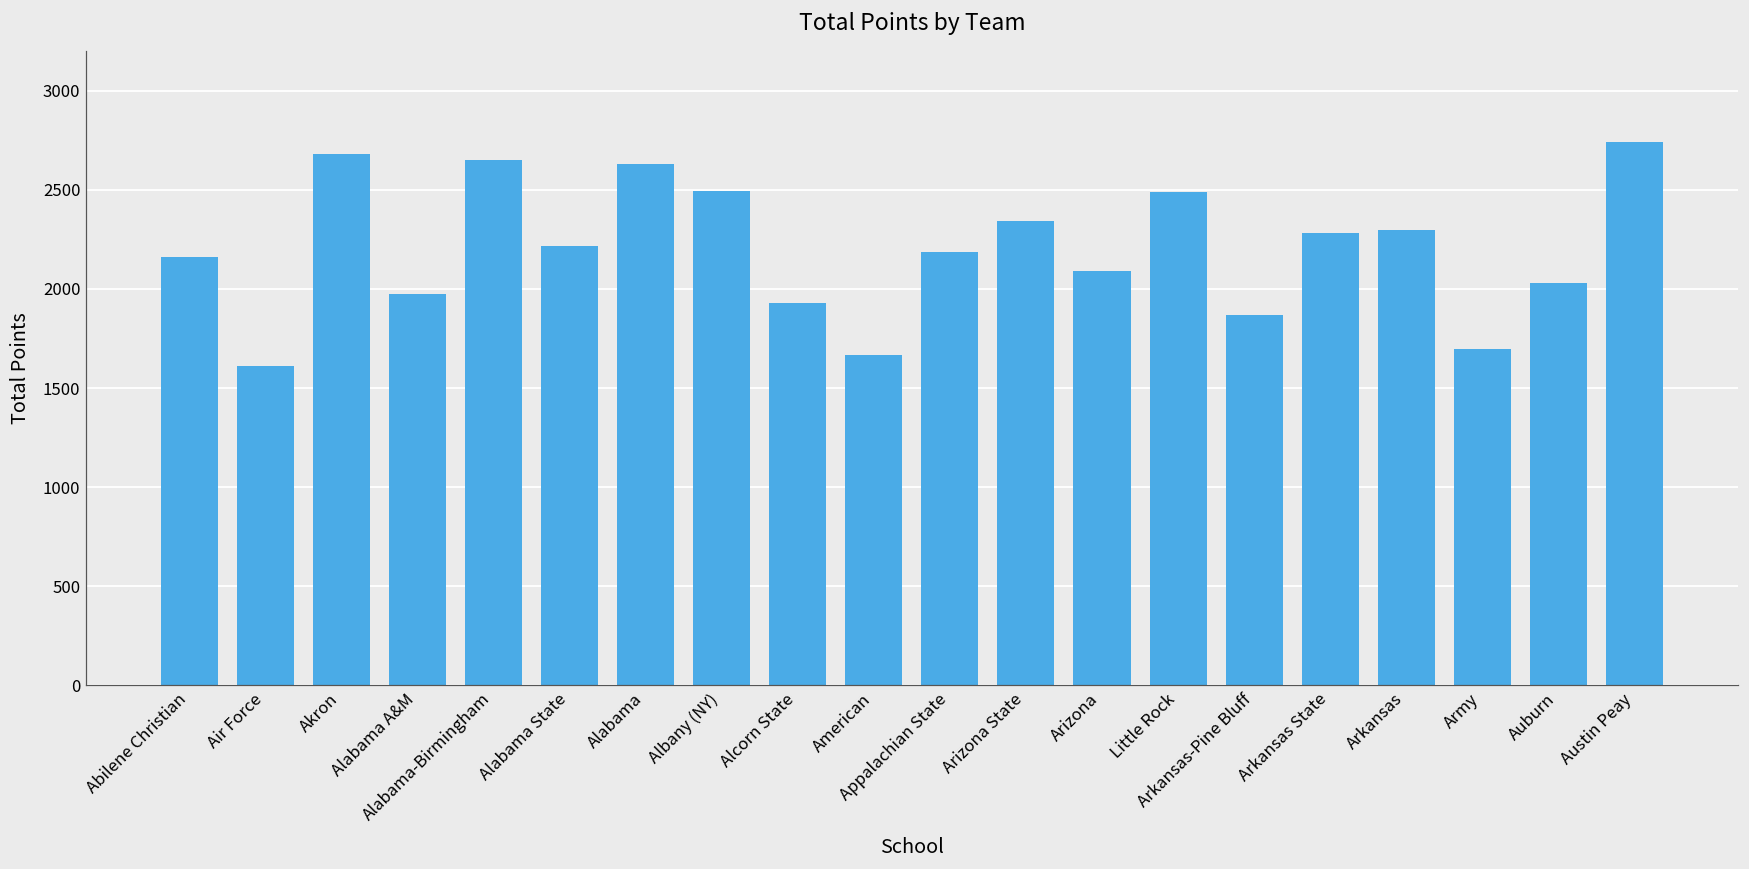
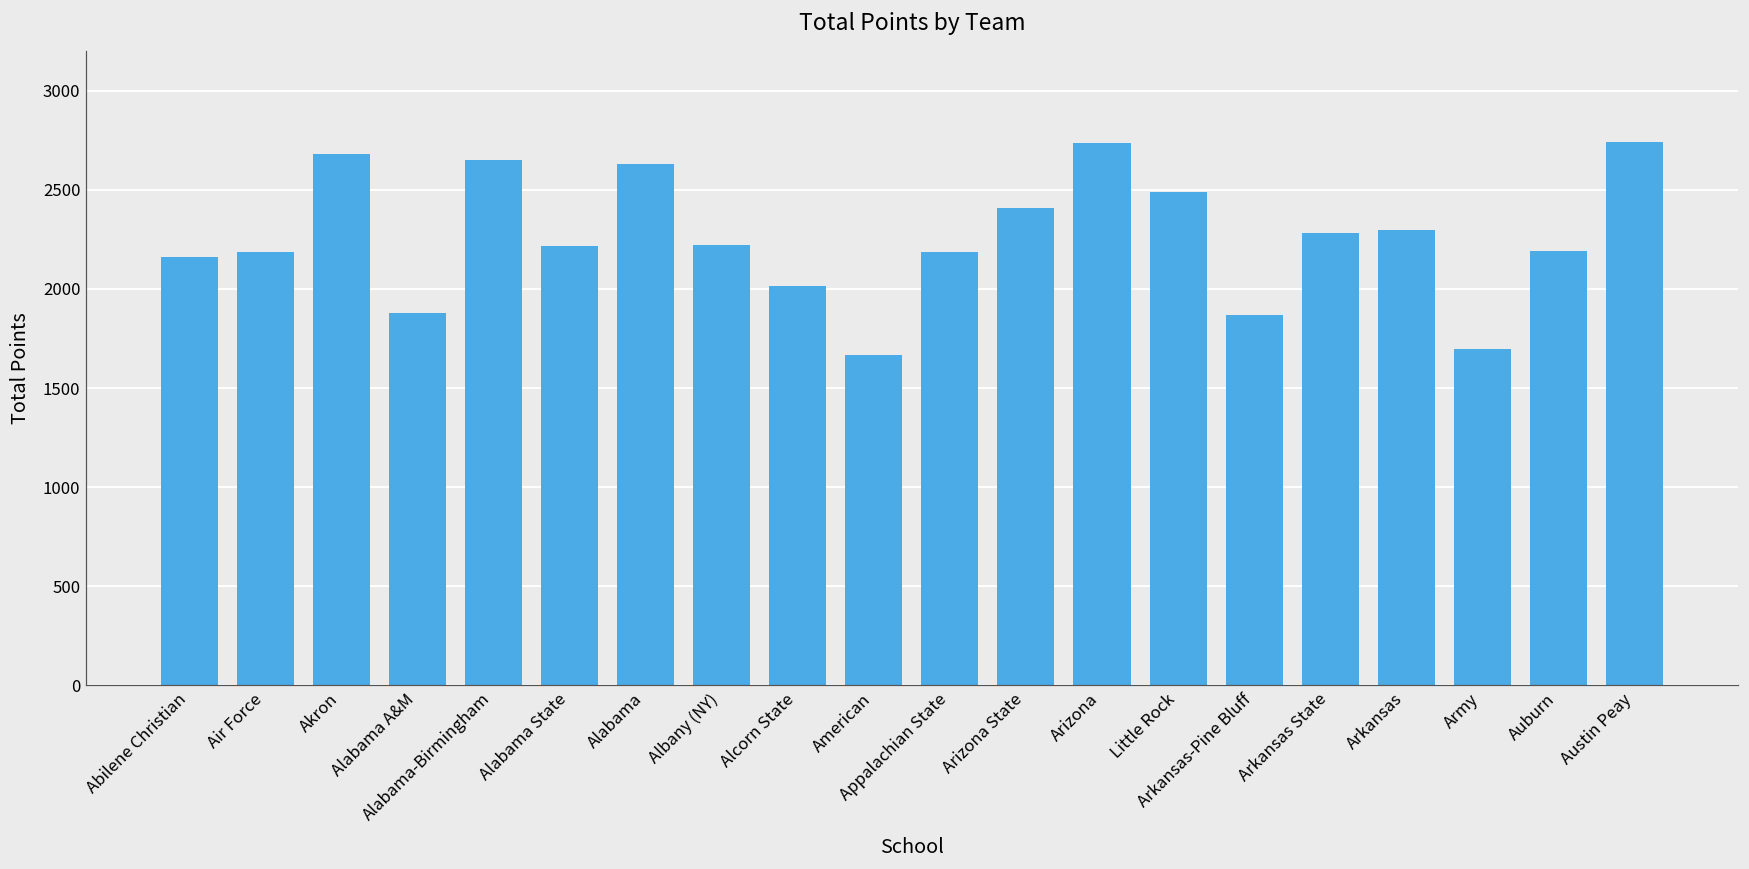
Air Force: 1610 -> 2190
Alabama A&M: 1970 -> 1880
Albany (NY): 2500 -> 2220
Alcorn State: 1930 -> 2010
Arizona State: 2350 -> 2410
Arizona: 2090 -> 2740
Auburn: 2030 -> 2190
